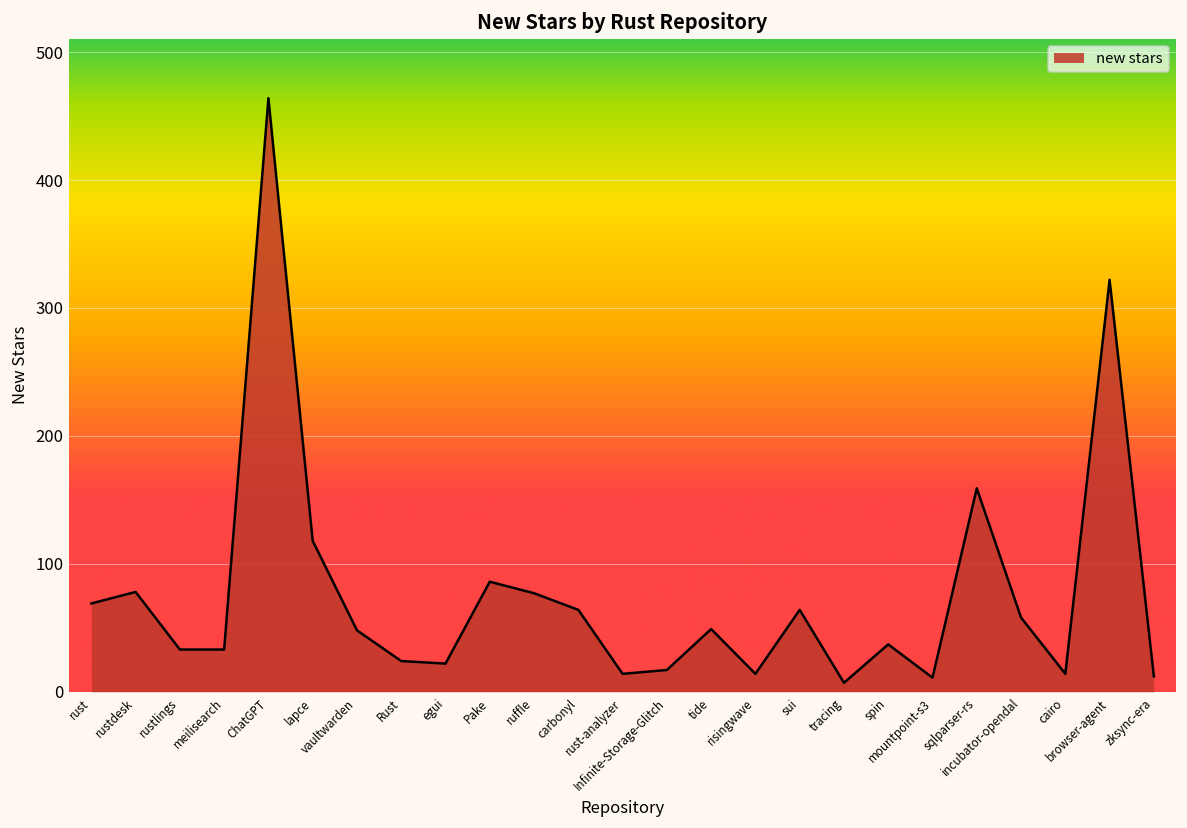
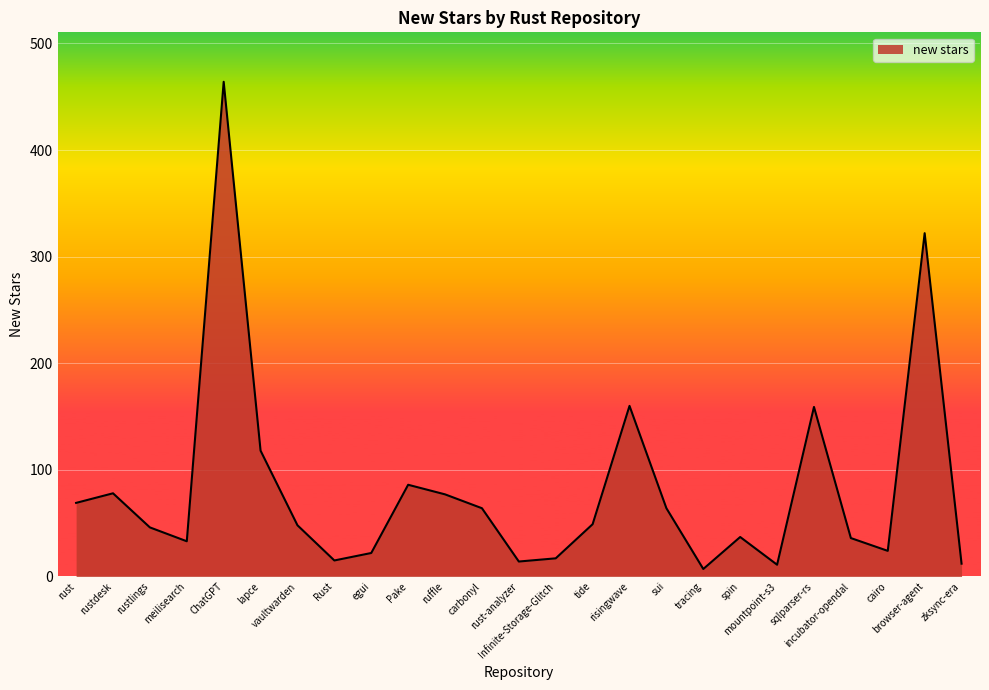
rustlings: 33 -> 46
Rust: 24 -> 15
risingwave: 14 -> 160
incubator-opendal: 58 -> 36
cairo: 14 -> 24
